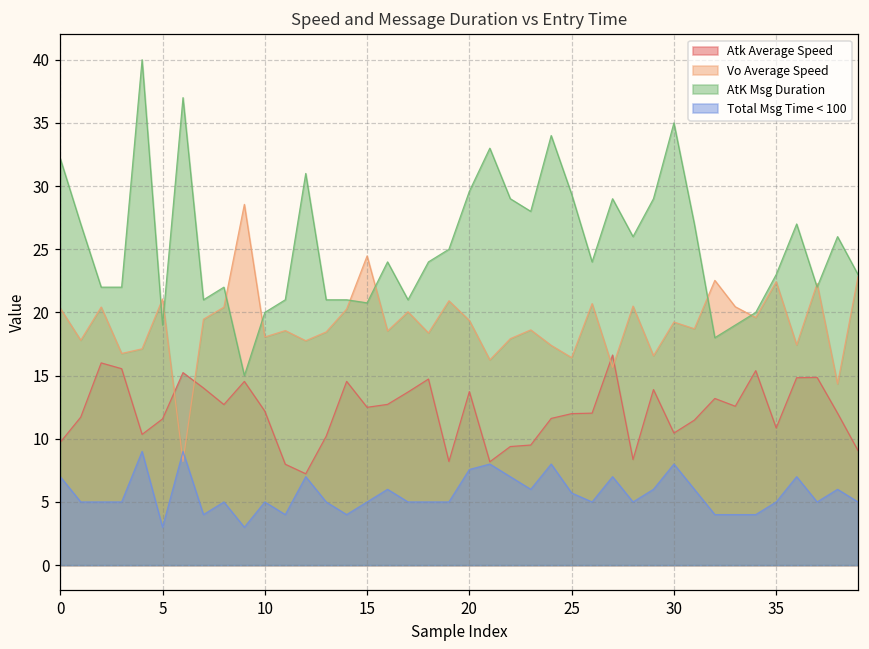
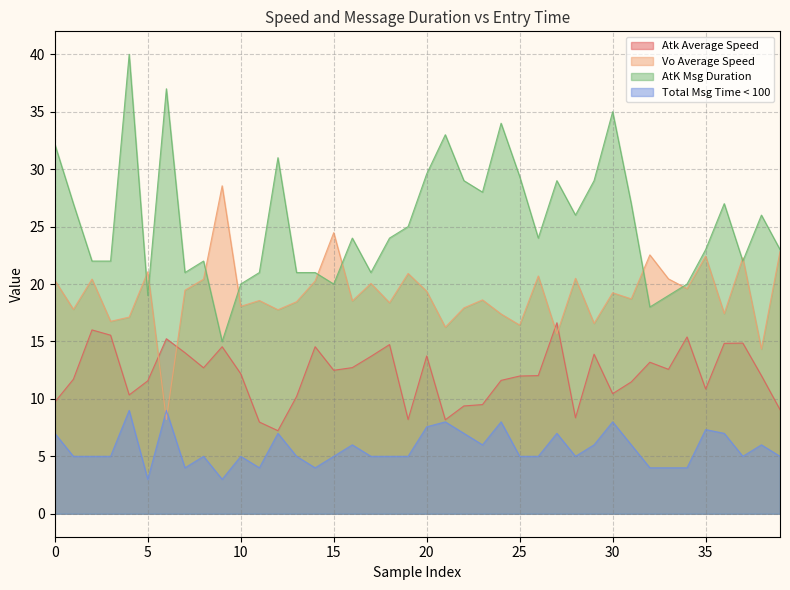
AtK Msg Duration, 15: 20.8 -> 20.0
Total Msg Time < 100, 25: 5.7 -> 5.0
Total Msg Time < 100, 35: 5.0 -> 7.3
